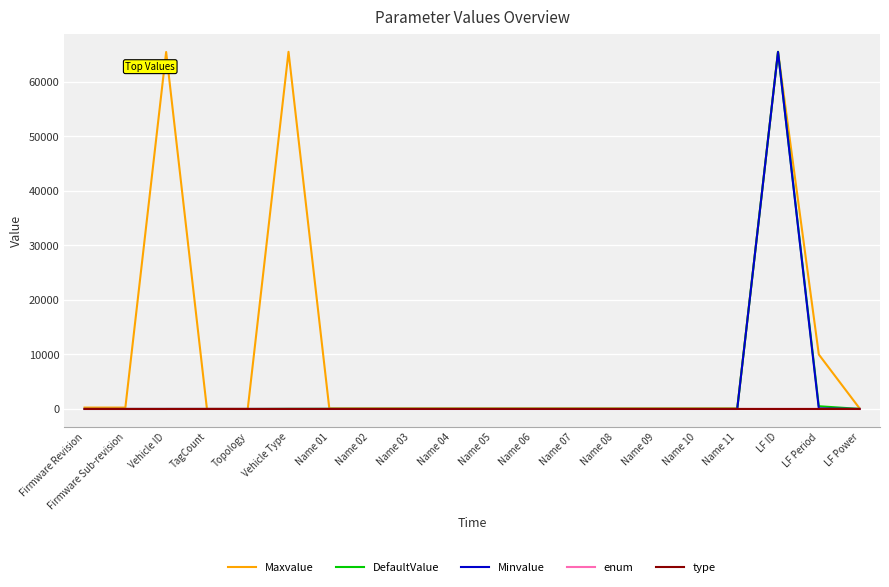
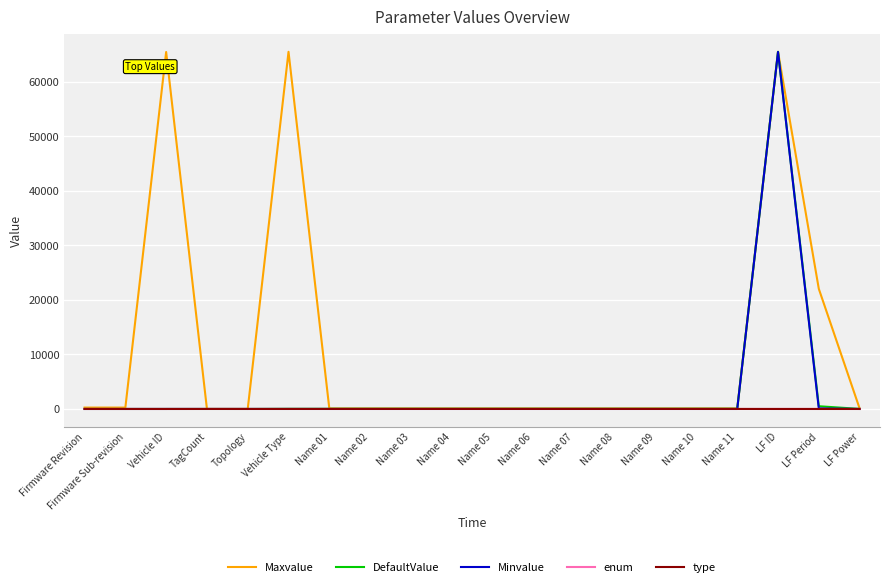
Maxvalue, LF Period: 10000 -> 22000
